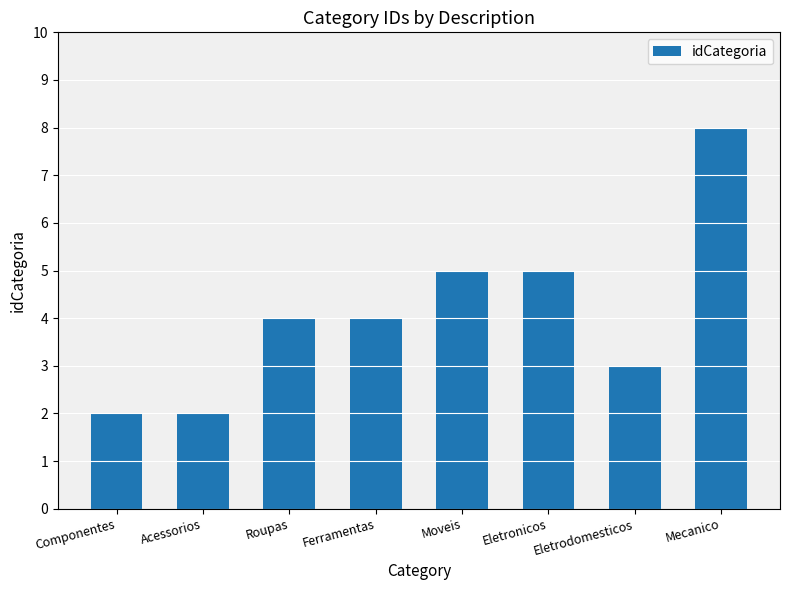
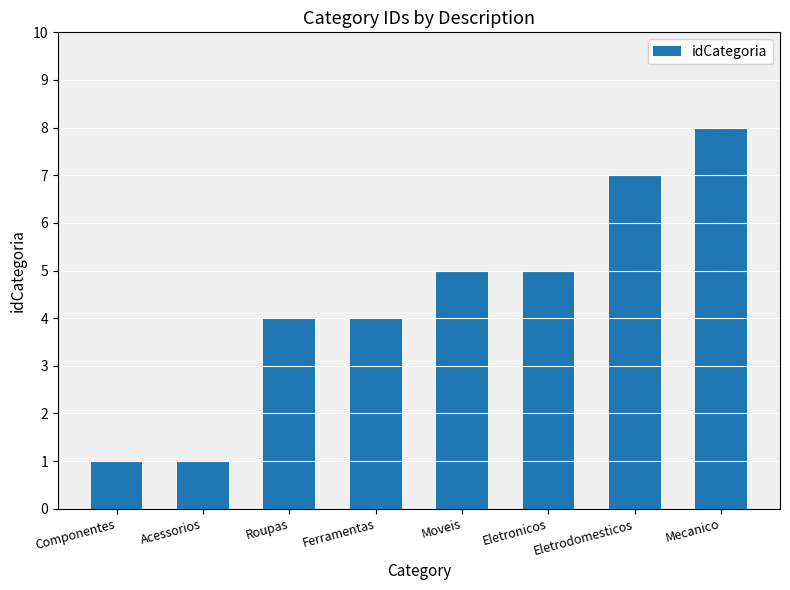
Componentes: 2 -> 1
Acessorios: 2 -> 1
Eletrodomesticos: 3 -> 7
